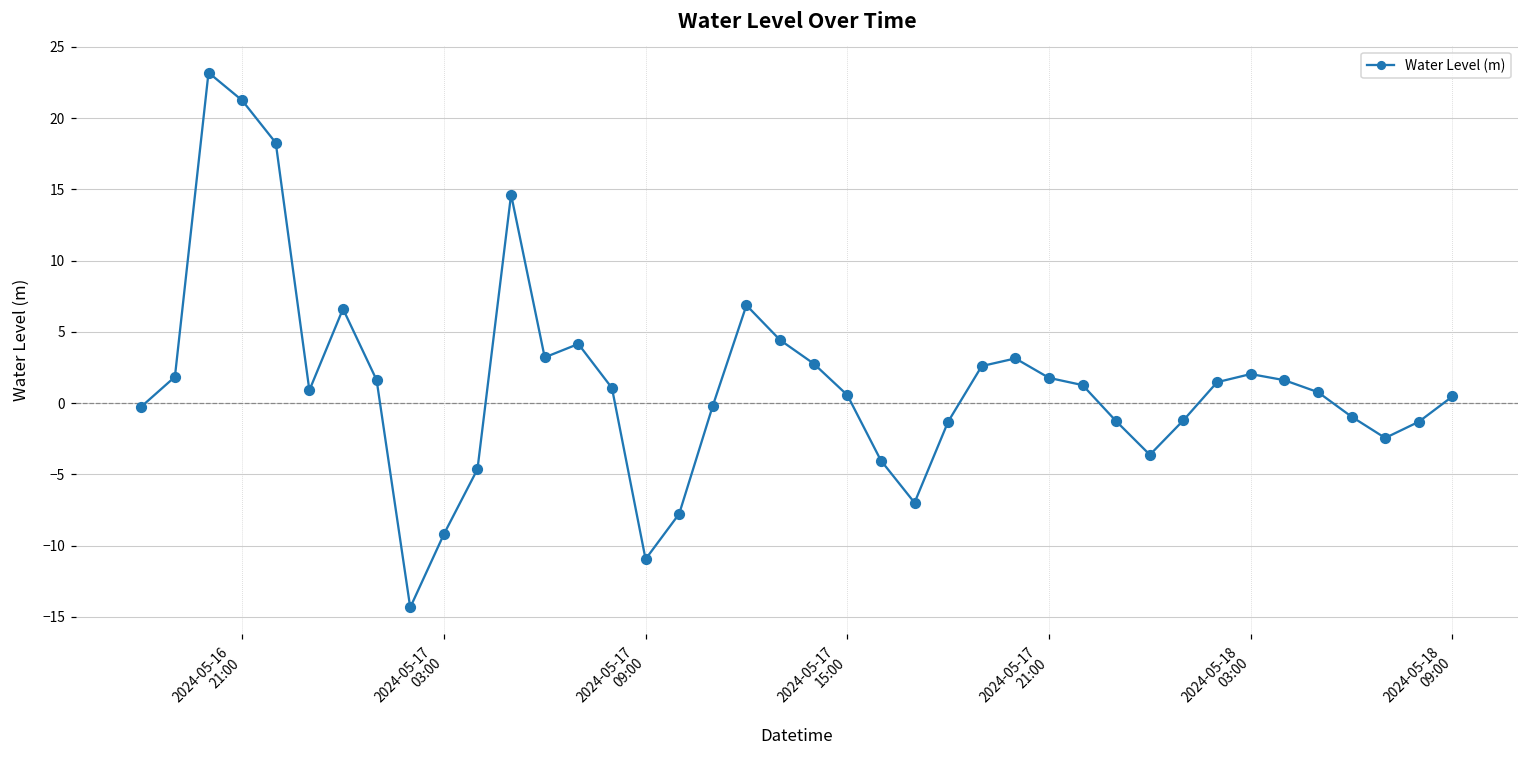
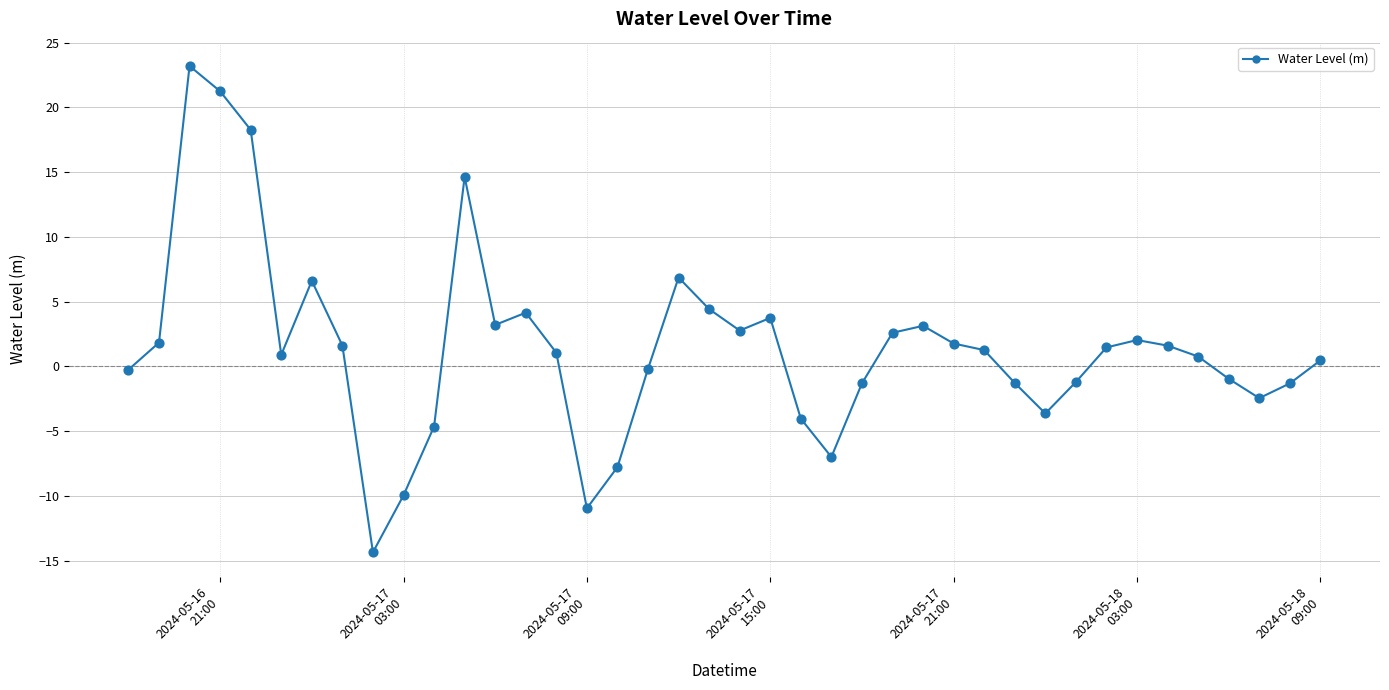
2024-05-17 03:00: -9.2 -> -10.0
2024-05-17 15:00: 0.6 -> 3.7
